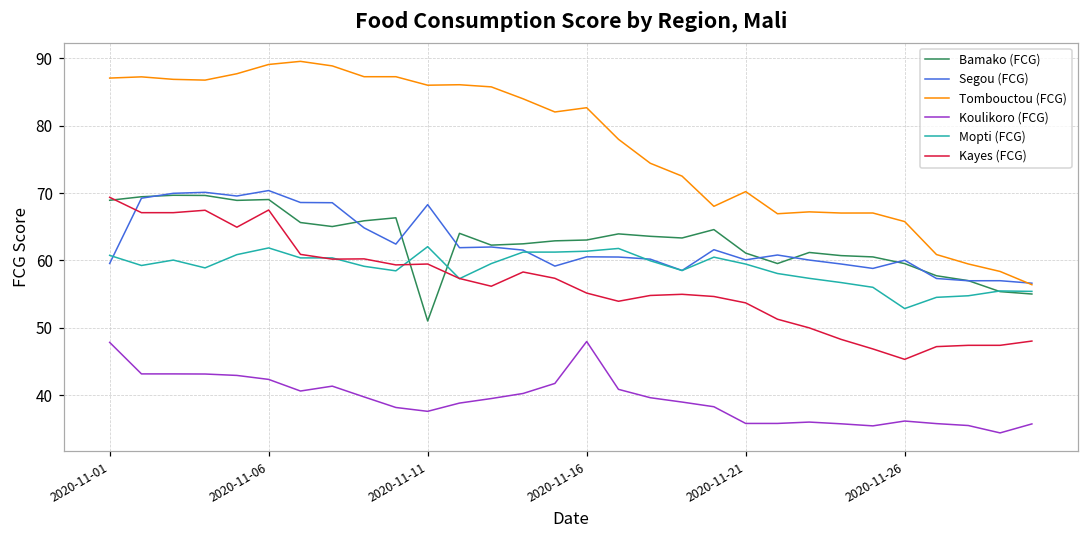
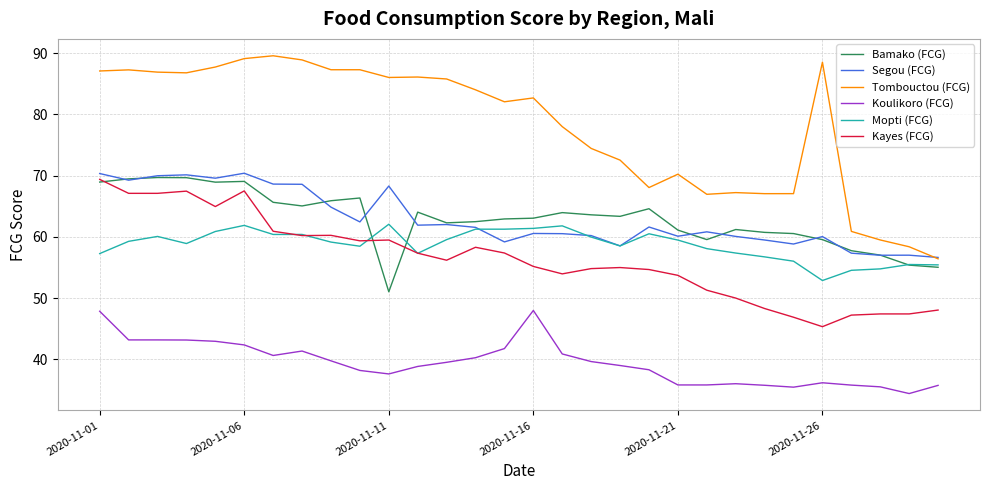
Segou (FCG), 2020-11-01: 60 -> 70
Mopti (FCG), 2020-11-01: 61 -> 57
Tombouctou (FCG), 2020-11-26: 66 -> 89
